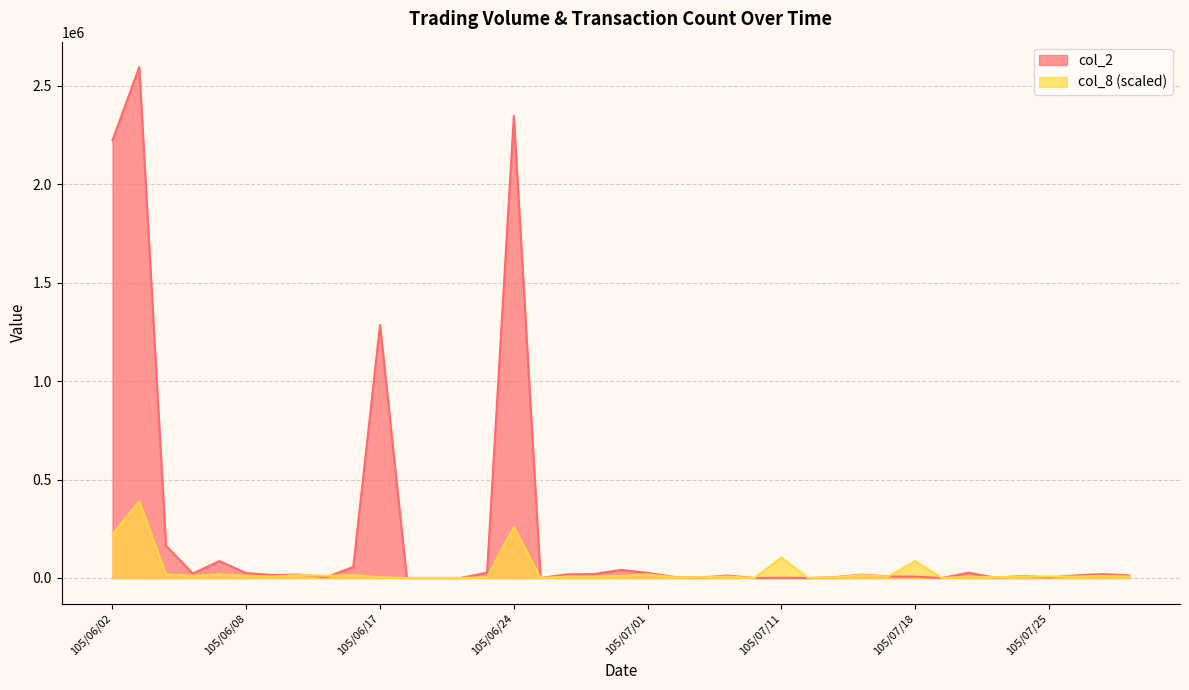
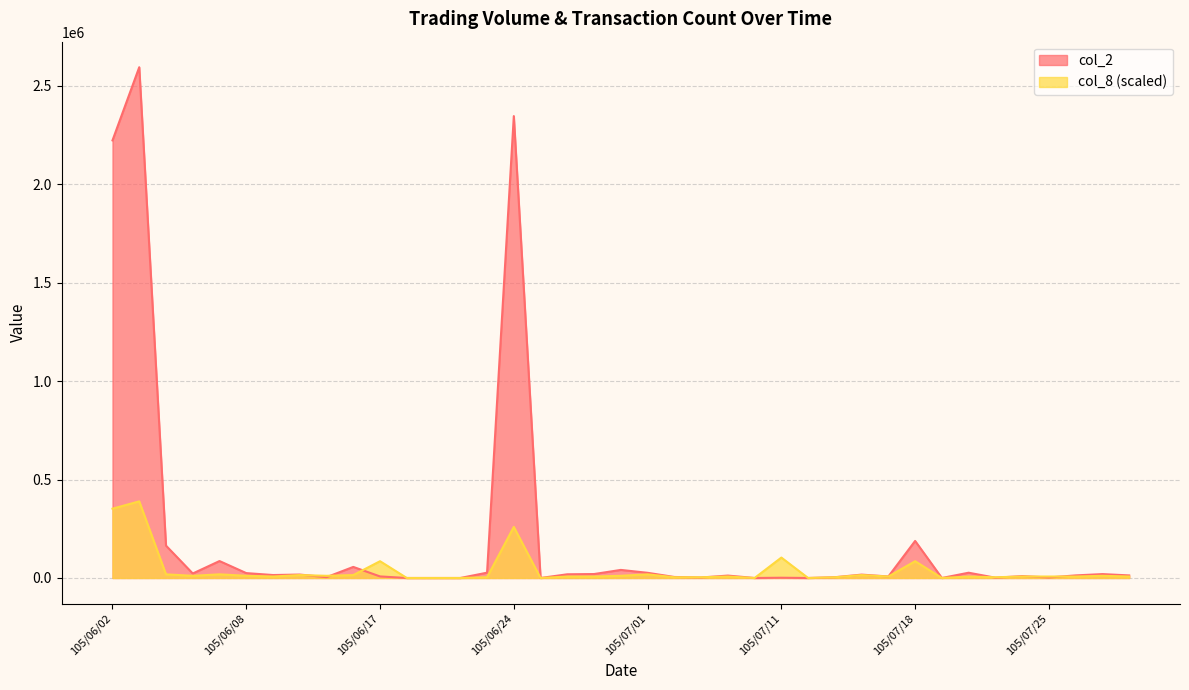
col_8 (scaled), 105/06/02: 220000 -> 350000
col_2, 105/06/17: 1290000 -> 10000
col_8 (scaled), 105/06/17: 0 -> 90000
col_2, 105/07/18: 10000 -> 190000
